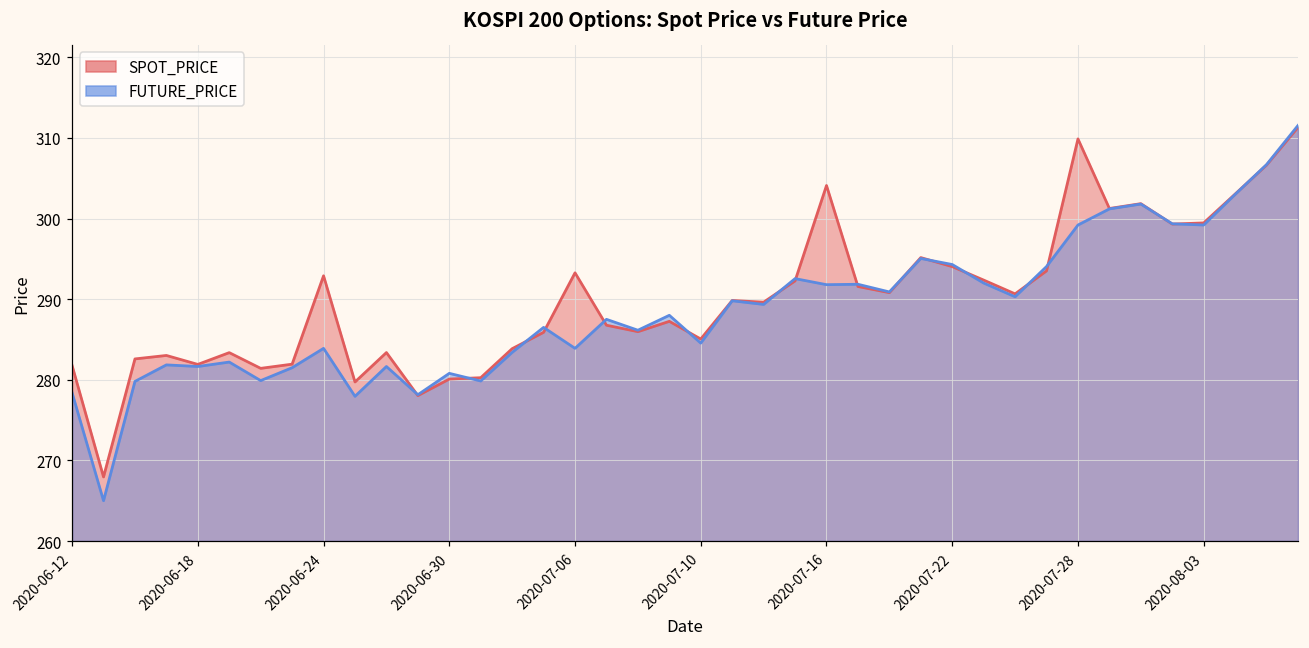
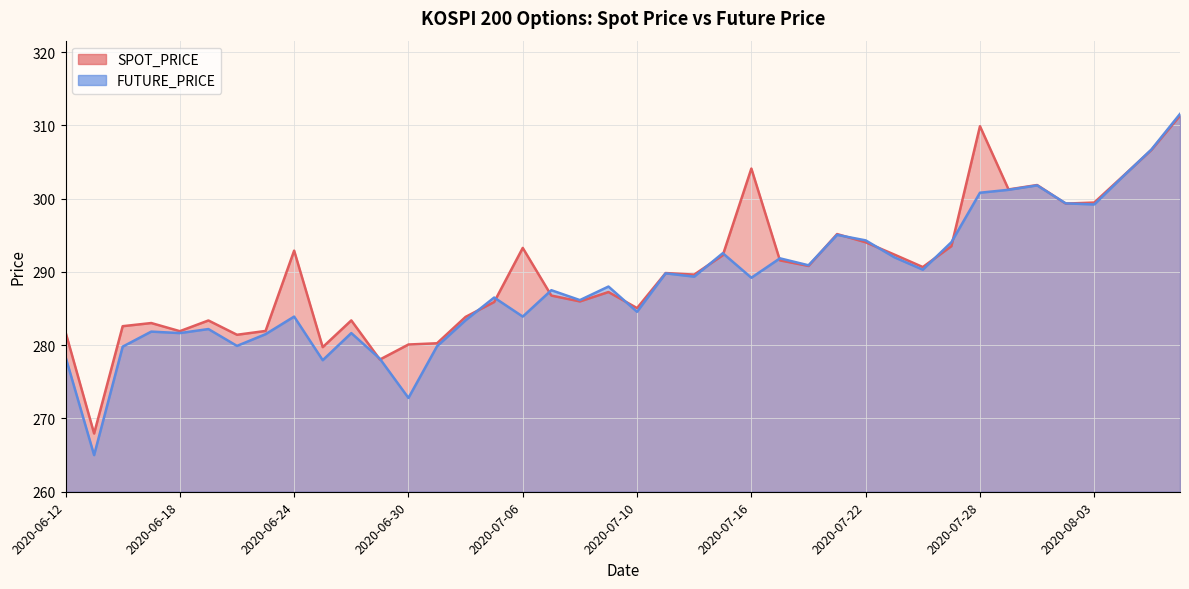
FUTURE_PRICE, 2020-06-30: 281 -> 273
FUTURE_PRICE, 2020-07-16: 292 -> 289
FUTURE_PRICE, 2020-07-28: 299 -> 301
